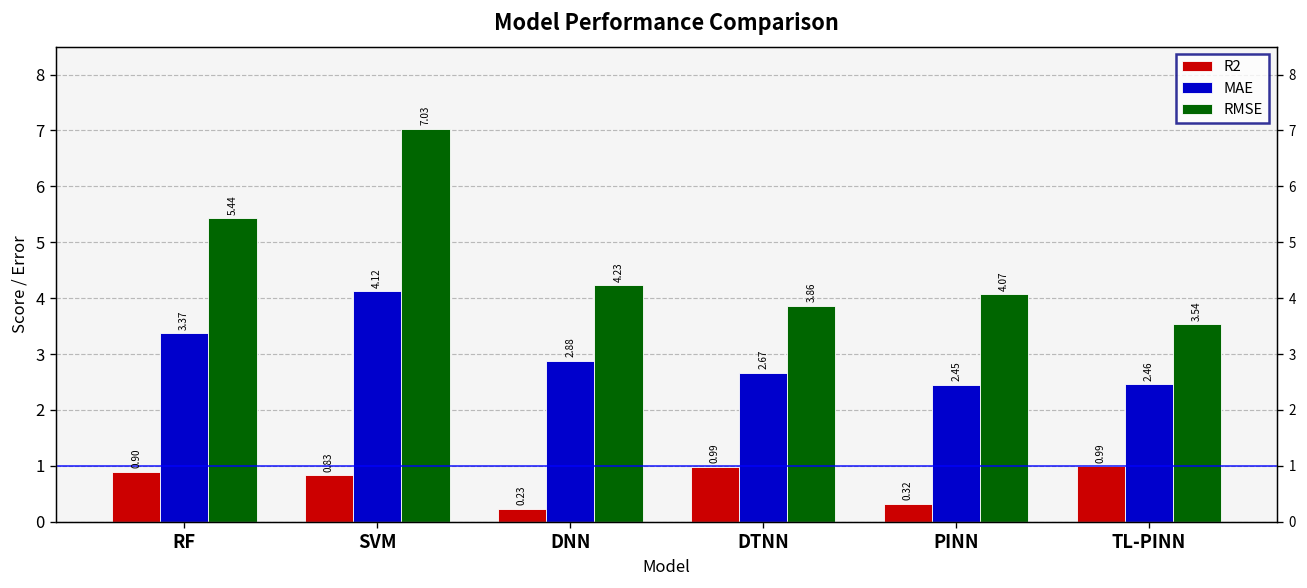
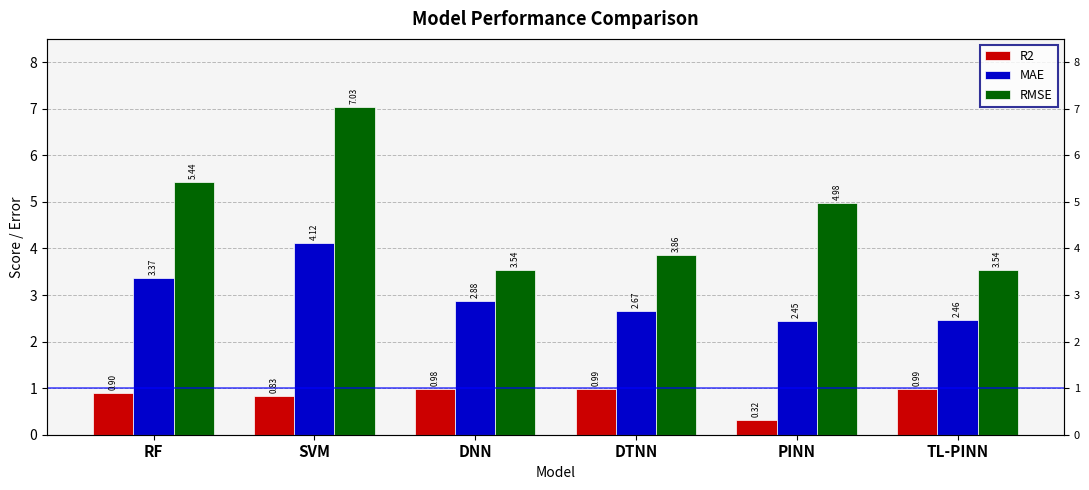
R2, DNN: 0.23 -> 0.98
RMSE, DNN: 4.23 -> 3.54
RMSE, PINN: 4.07 -> 4.98
